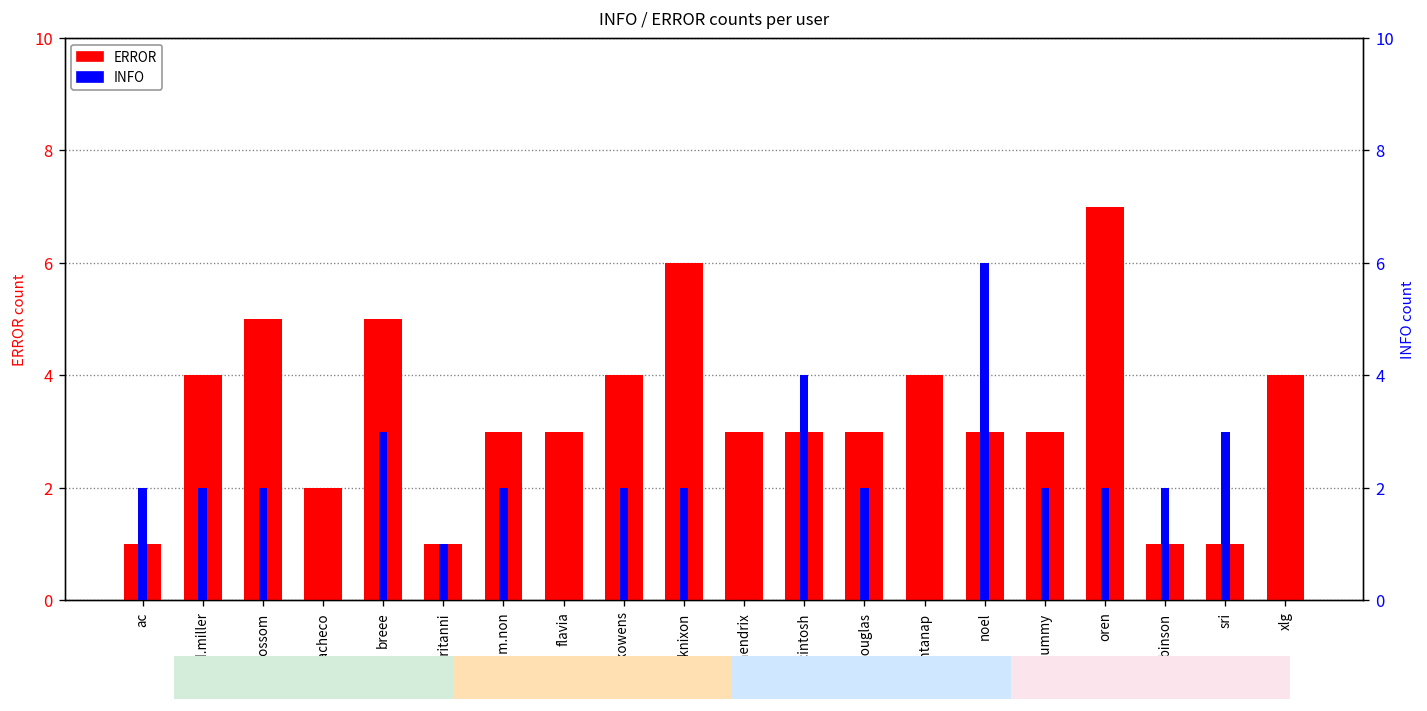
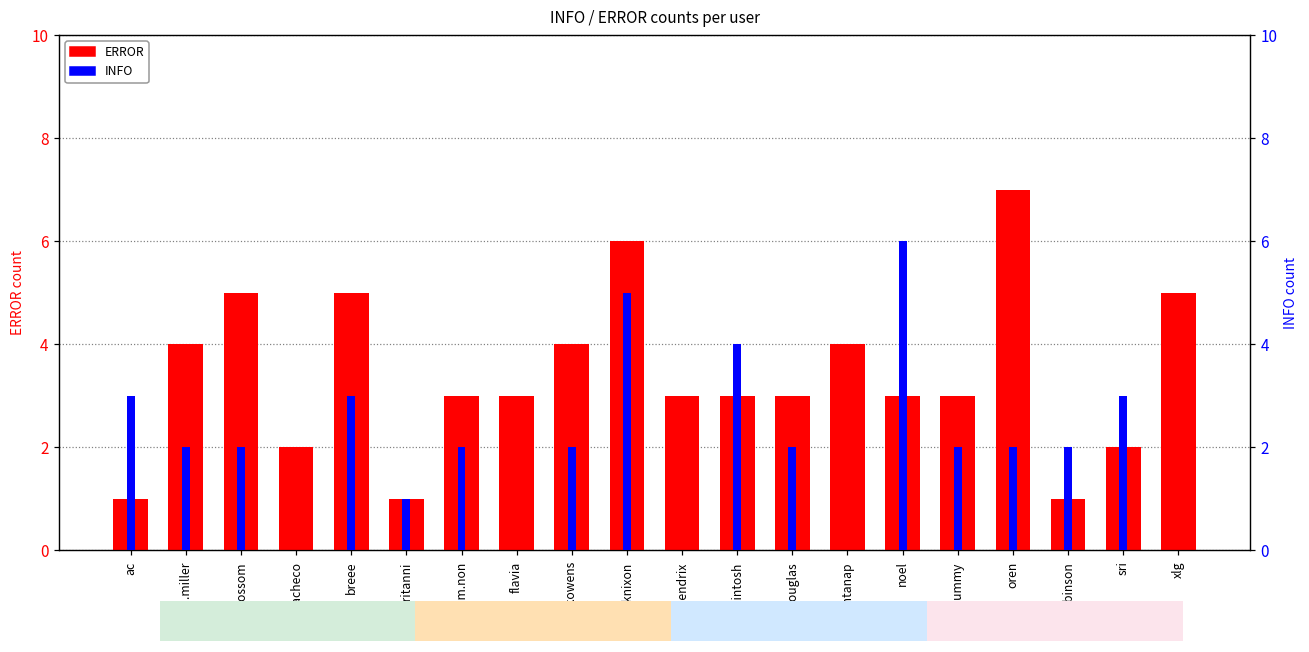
INFO / ERROR counts per user, ERROR, sri: 1 -> 2
INFO / ERROR counts per user, ERROR, xlg: 4 -> 5
INFO / ERROR counts per user, INFO, ac: 2 -> 3
INFO / ERROR counts per user, INFO, kirknixon: 2 -> 5
